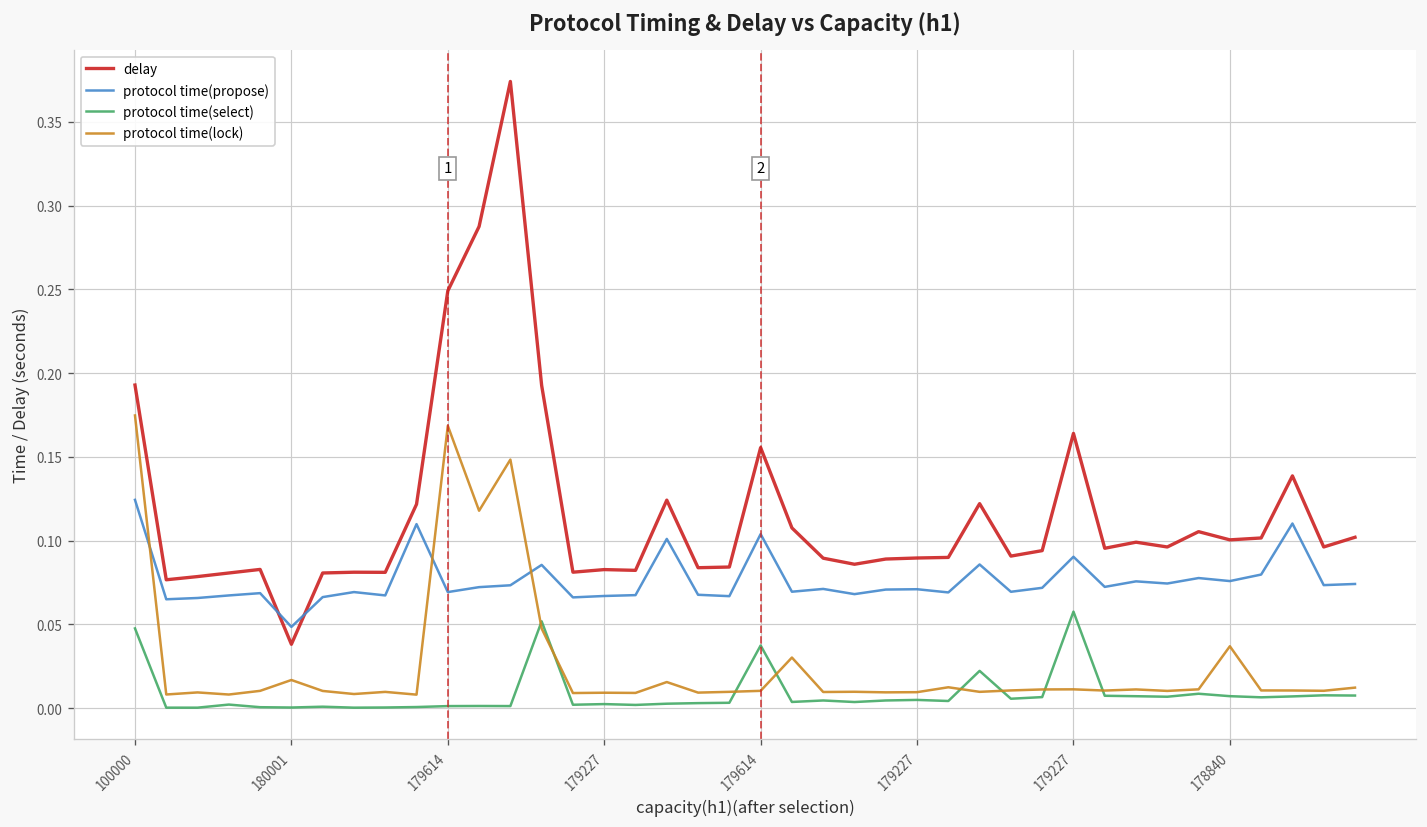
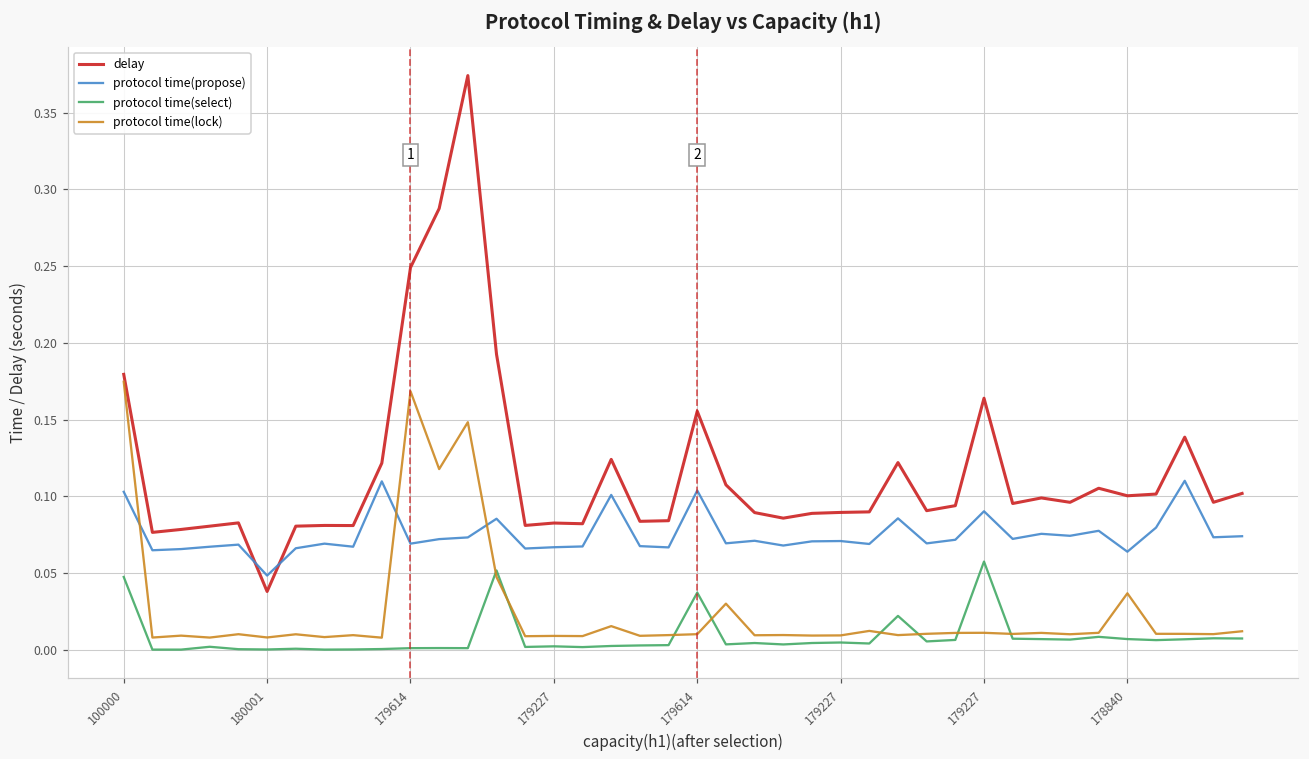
delay, 100000: 0.193 -> 0.180
protocol time(propose), 100000: 0.124 -> 0.103
protocol time(lock), 180001: 0.017 -> 0.008
protocol time(propose), 178840: 0.076 -> 0.064
